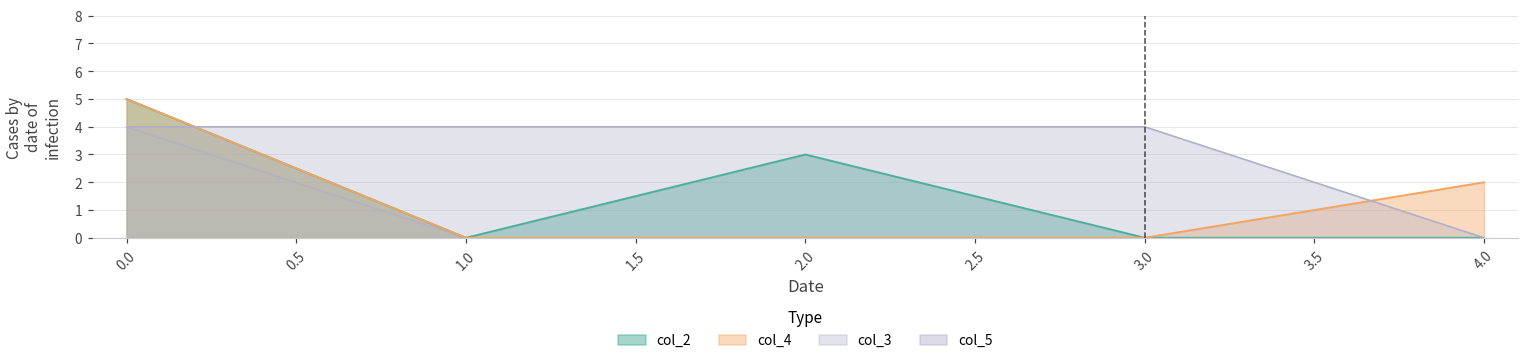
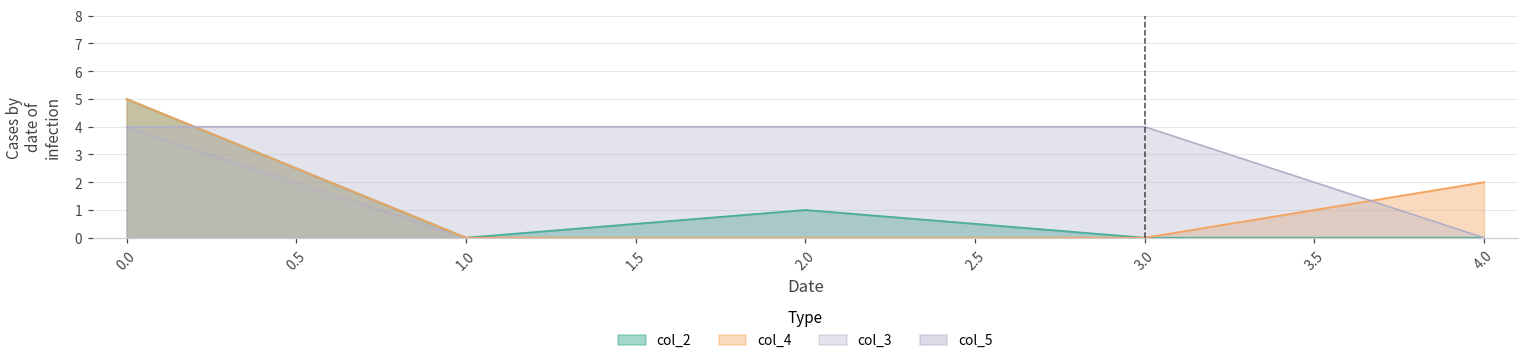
col_2, 2.0: 3 -> 1
